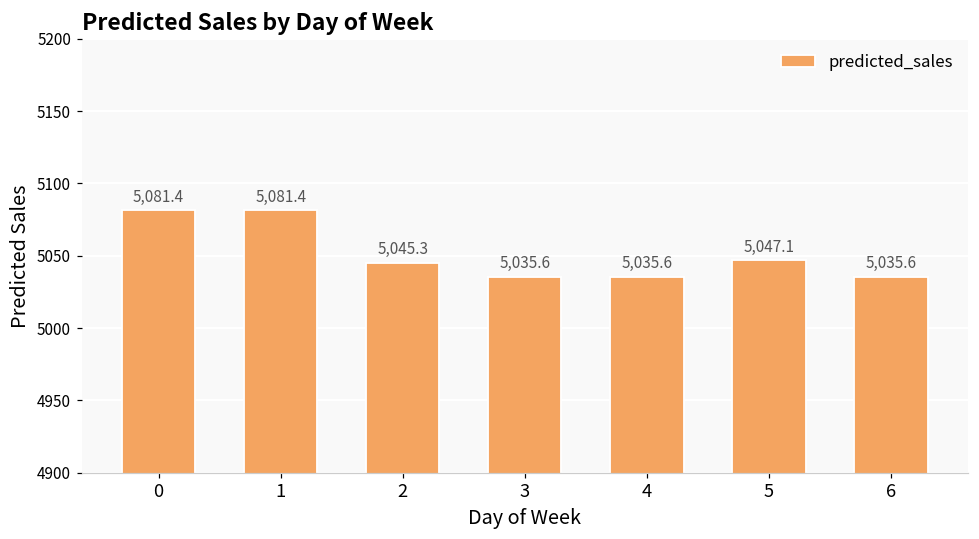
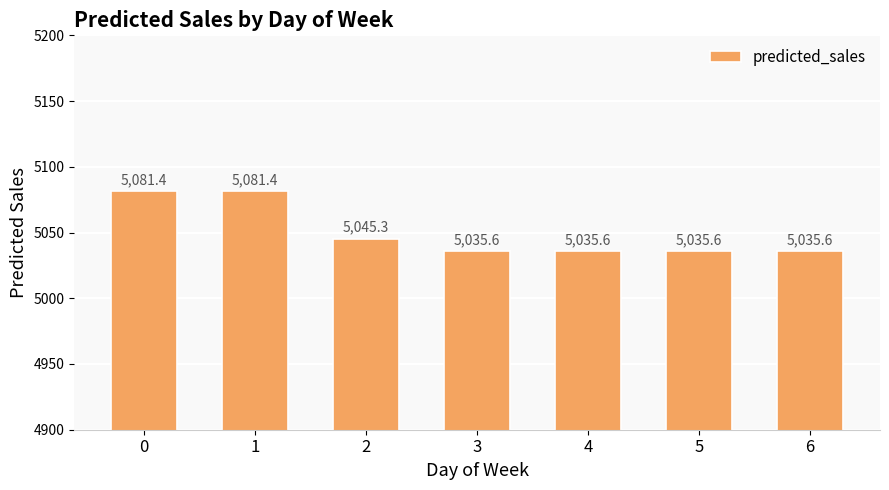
5: 5,047.1 -> 5,035.6
